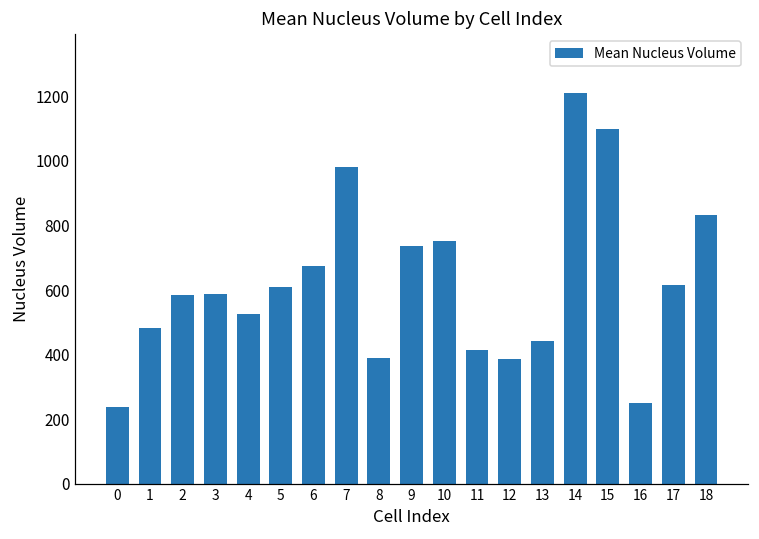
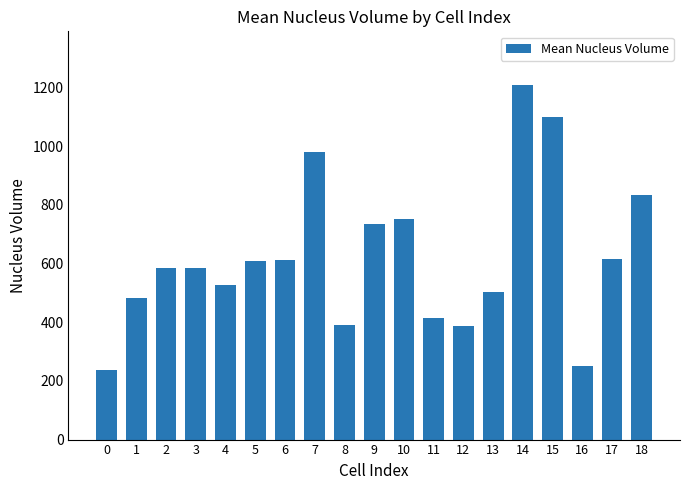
6: 670 -> 610
13: 440 -> 500
